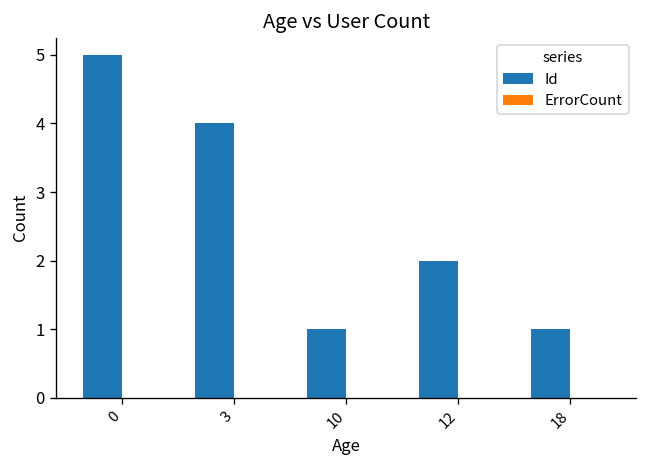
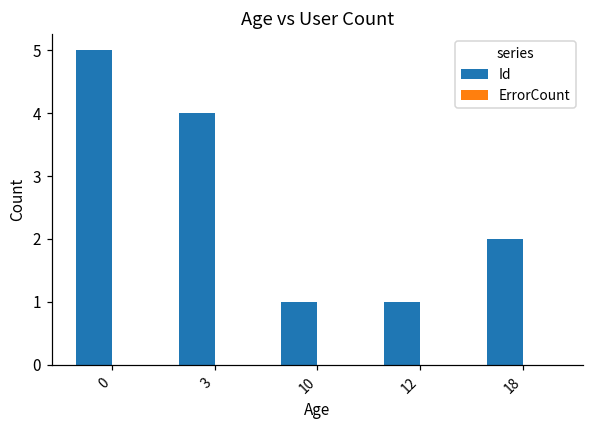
Id, 12: 2 -> 1
Id, 18: 1 -> 2
